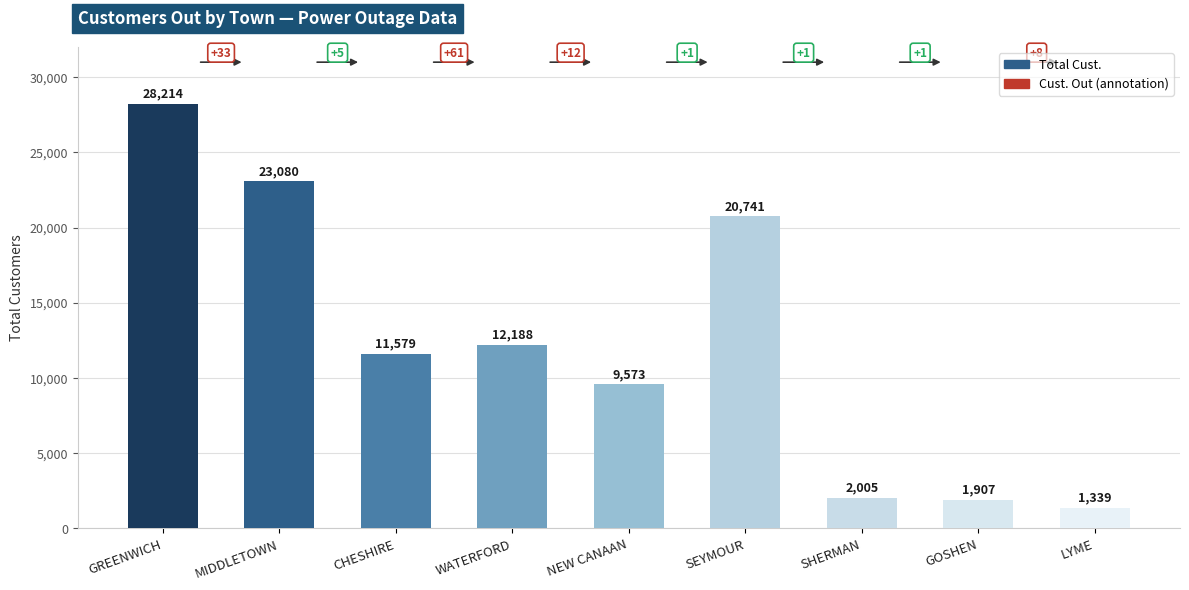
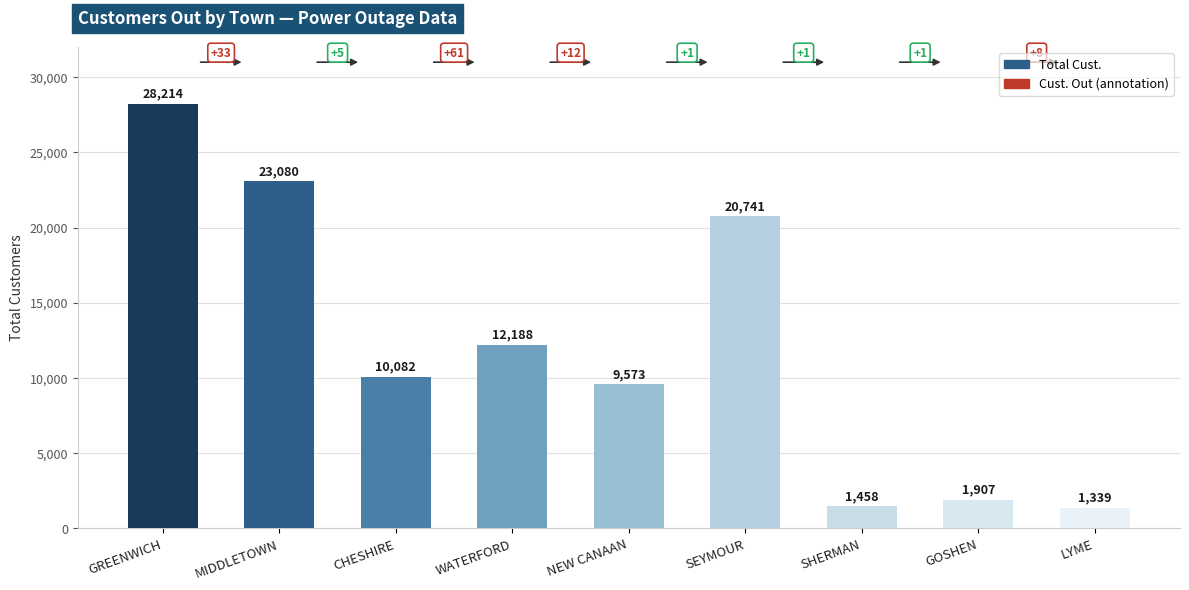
CHESHIRE: 11,579 -> 10,082
SHERMAN: 2,005 -> 1,458
